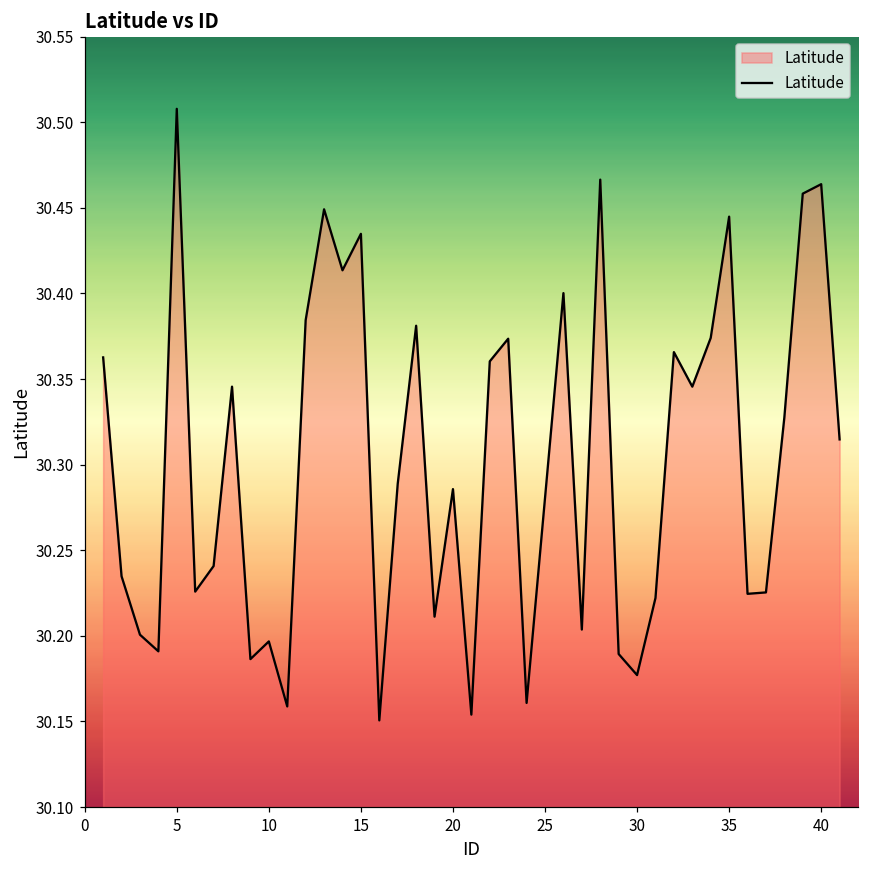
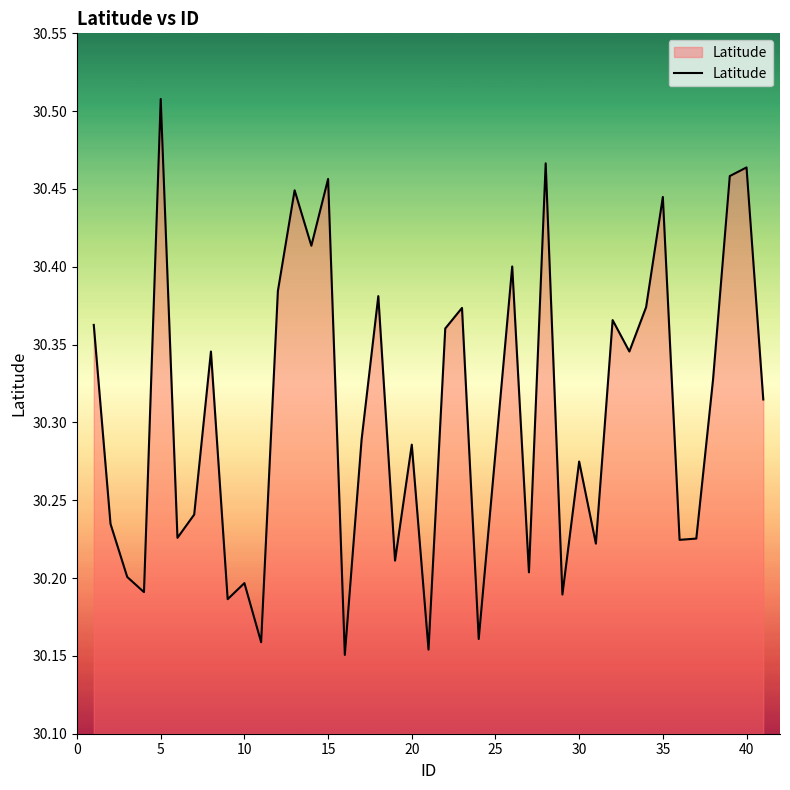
15: 30.435 -> 30.456
30: 30.177 -> 30.275
